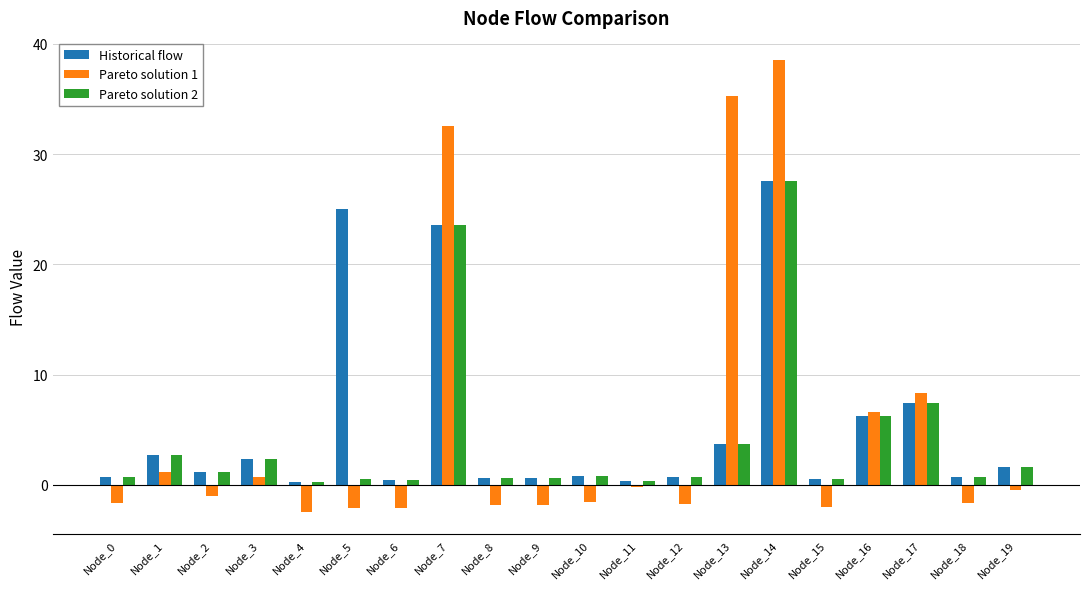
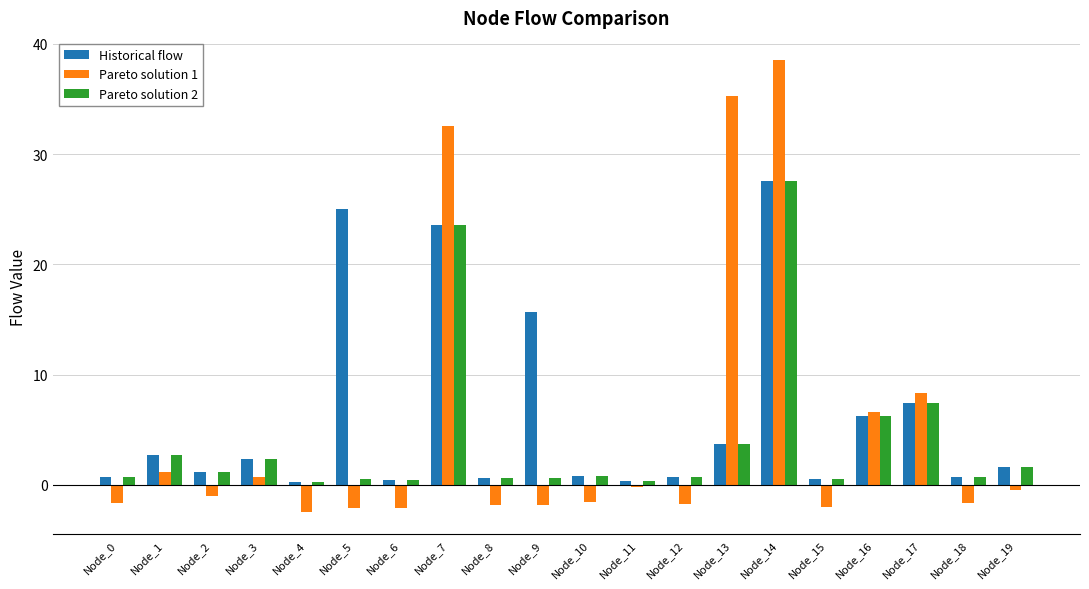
Historical flow, Node_9: 0.6 -> 15.7
